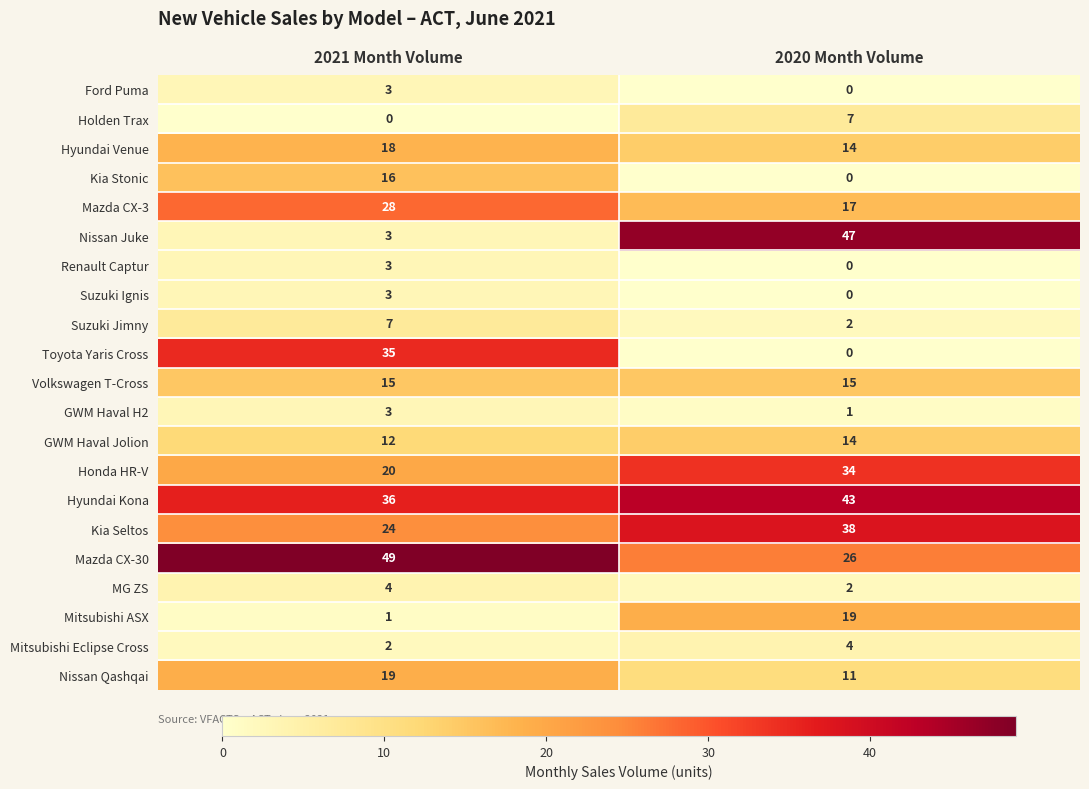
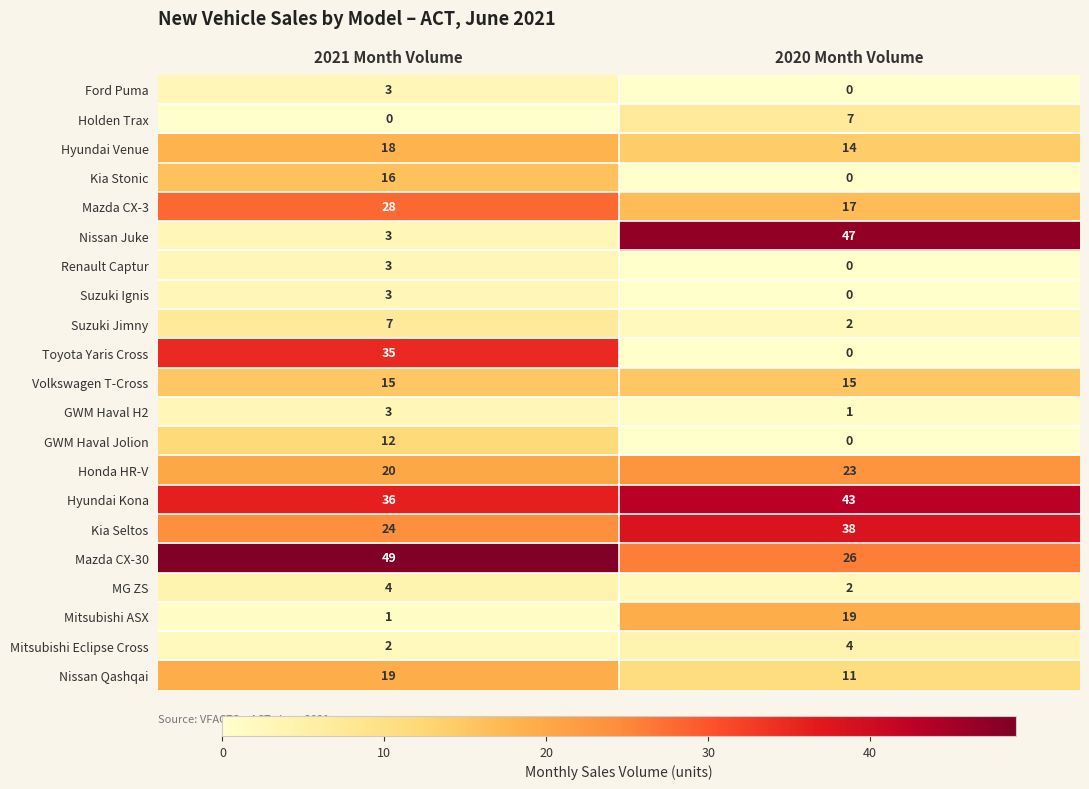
GWM Haval Jolion, 2020 Month Volume: 14 -> 0
Honda HR-V, 2020 Month Volume: 34 -> 23
